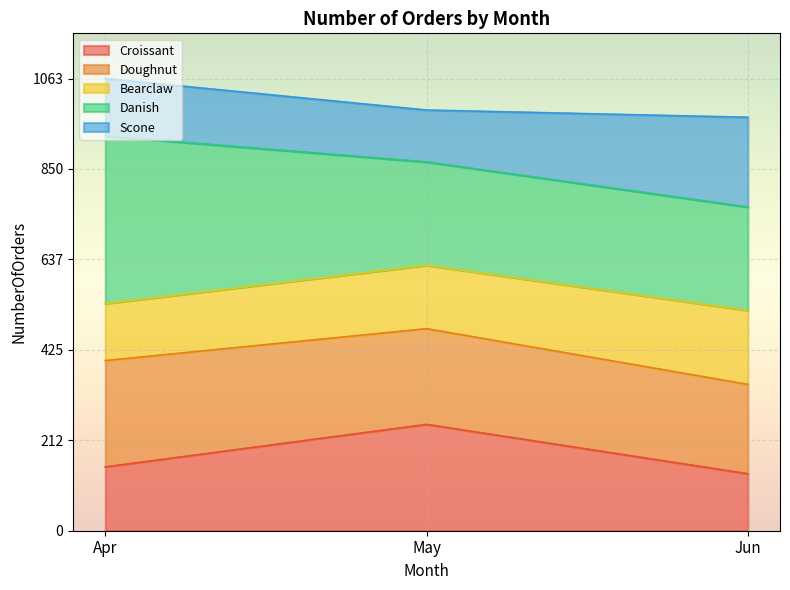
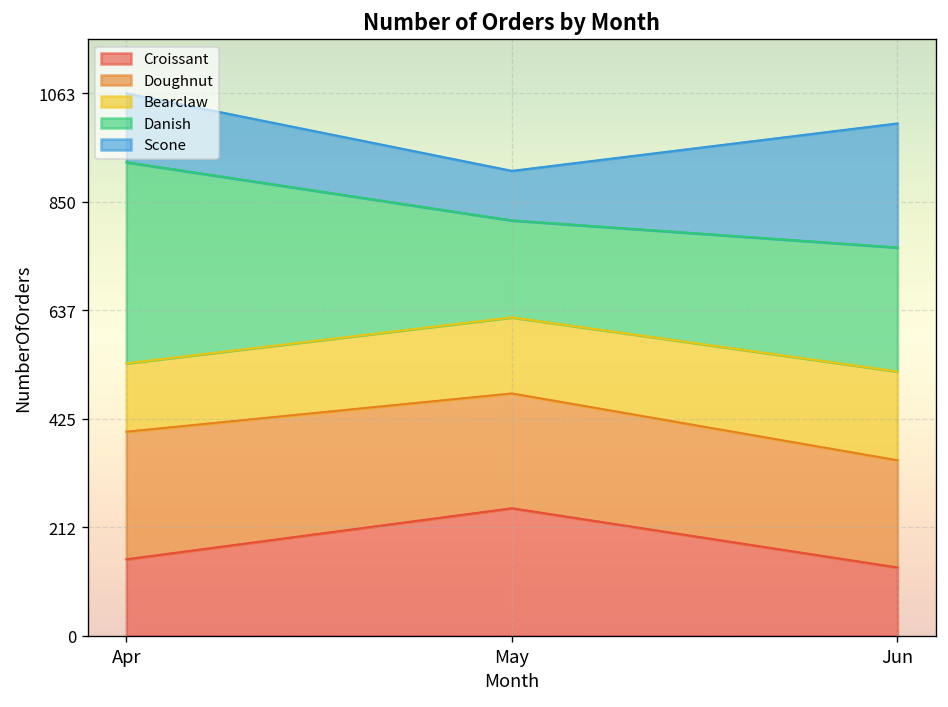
Danish, May: 240 -> 190
Scone, May: 120 -> 100
Scone, Jun: 210 -> 240
